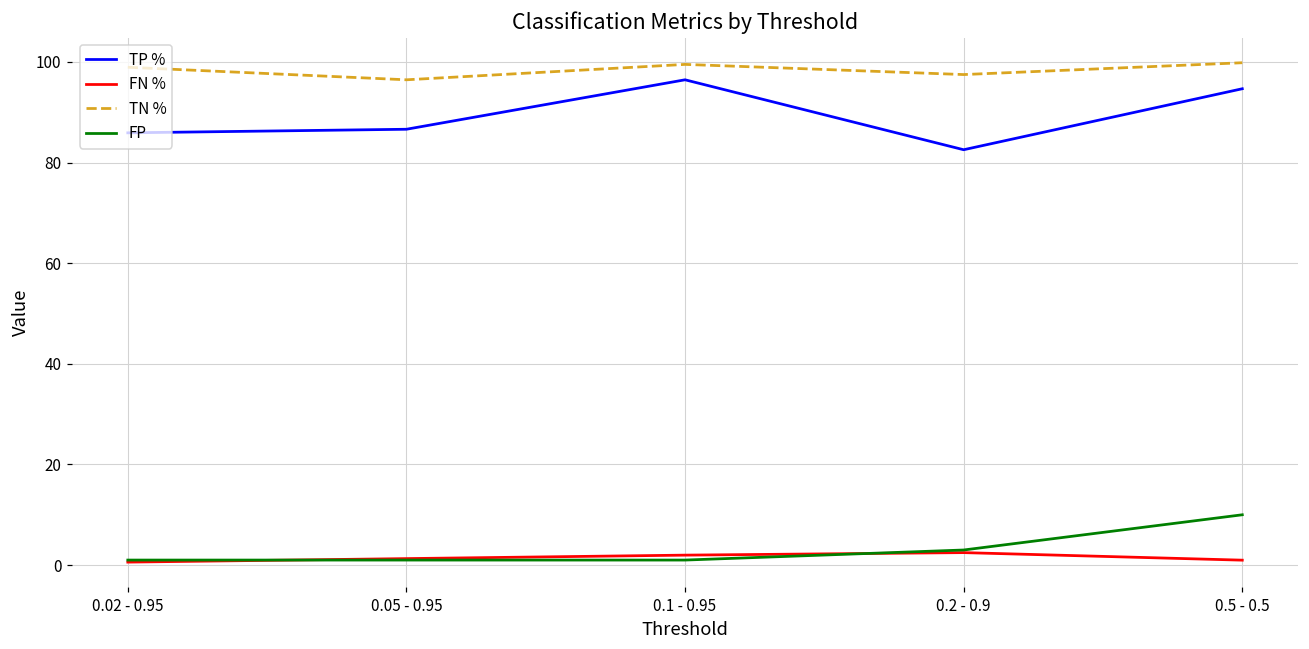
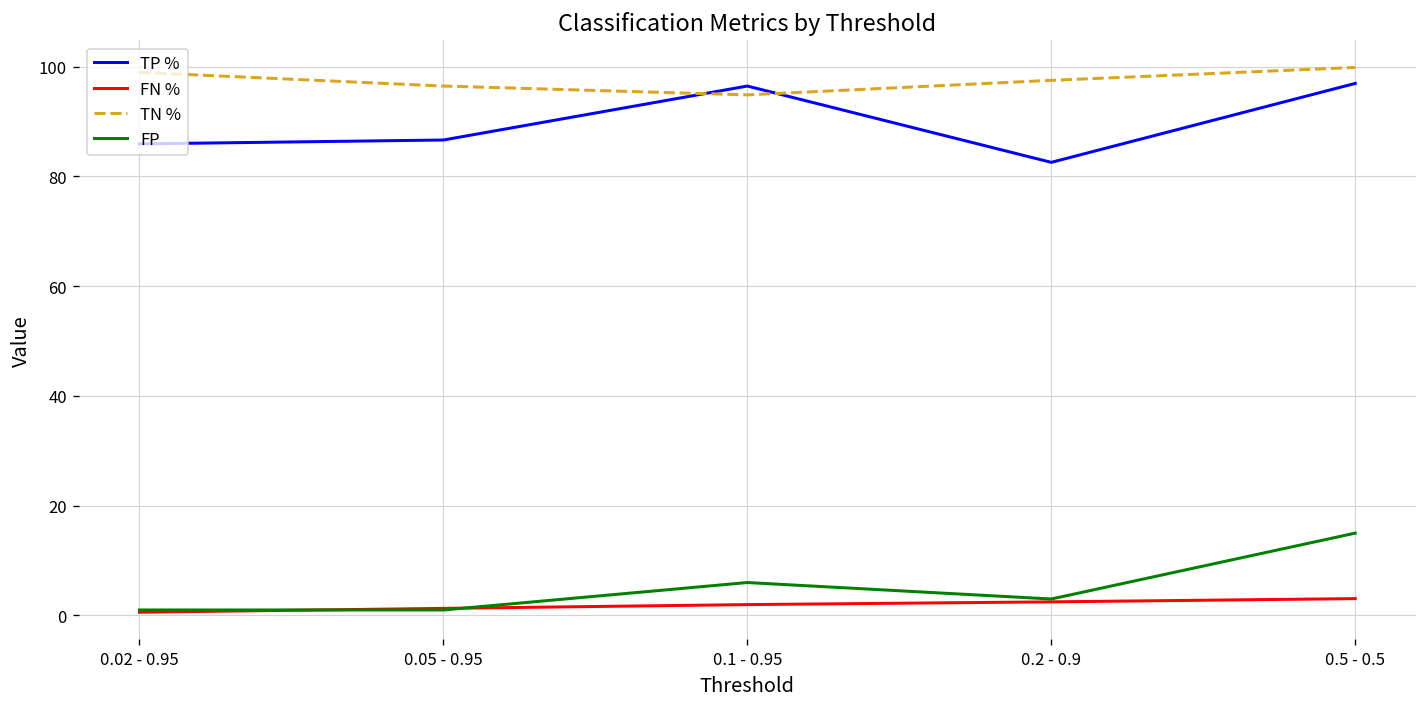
TN %, 0.1 - 0.95: 100 -> 95
FP, 0.1 - 0.95: 1 -> 6
TP %, 0.5 - 0.5: 95 -> 97
FN %, 0.5 - 0.5: 1 -> 3
FP, 0.5 - 0.5: 10 -> 15
